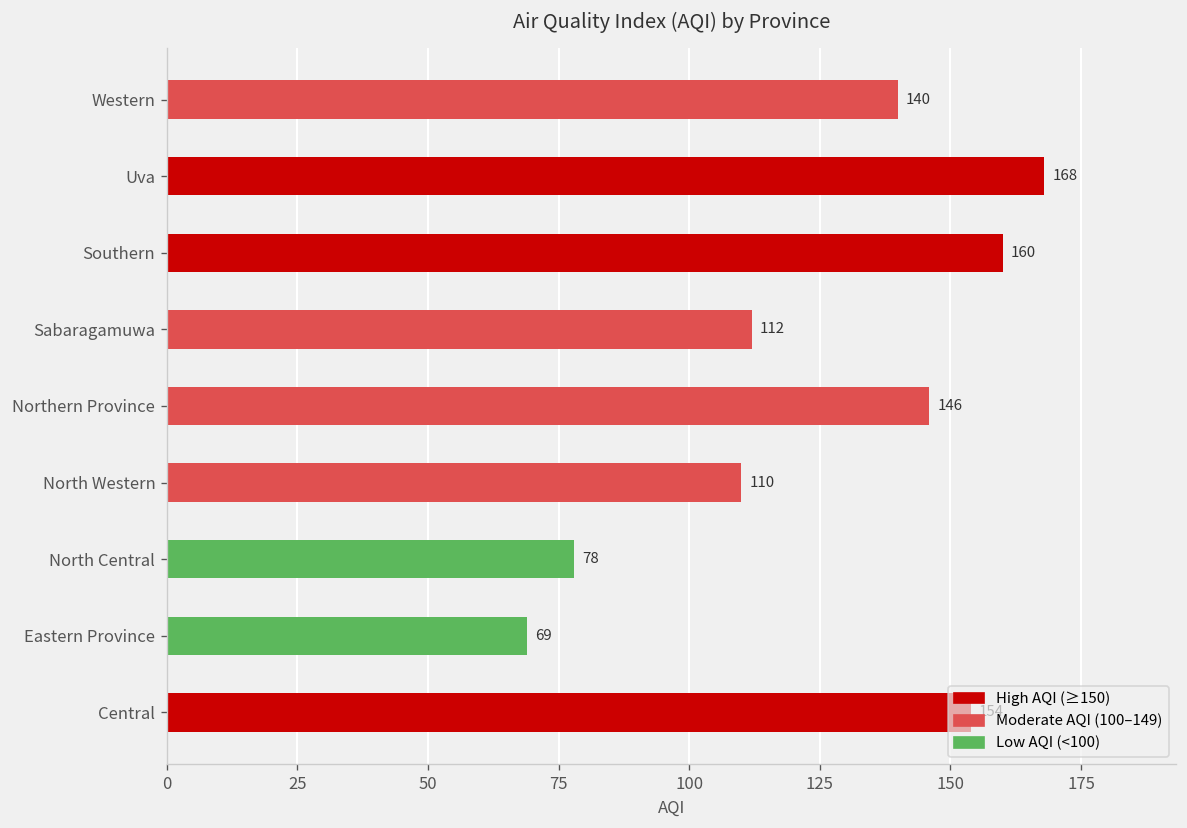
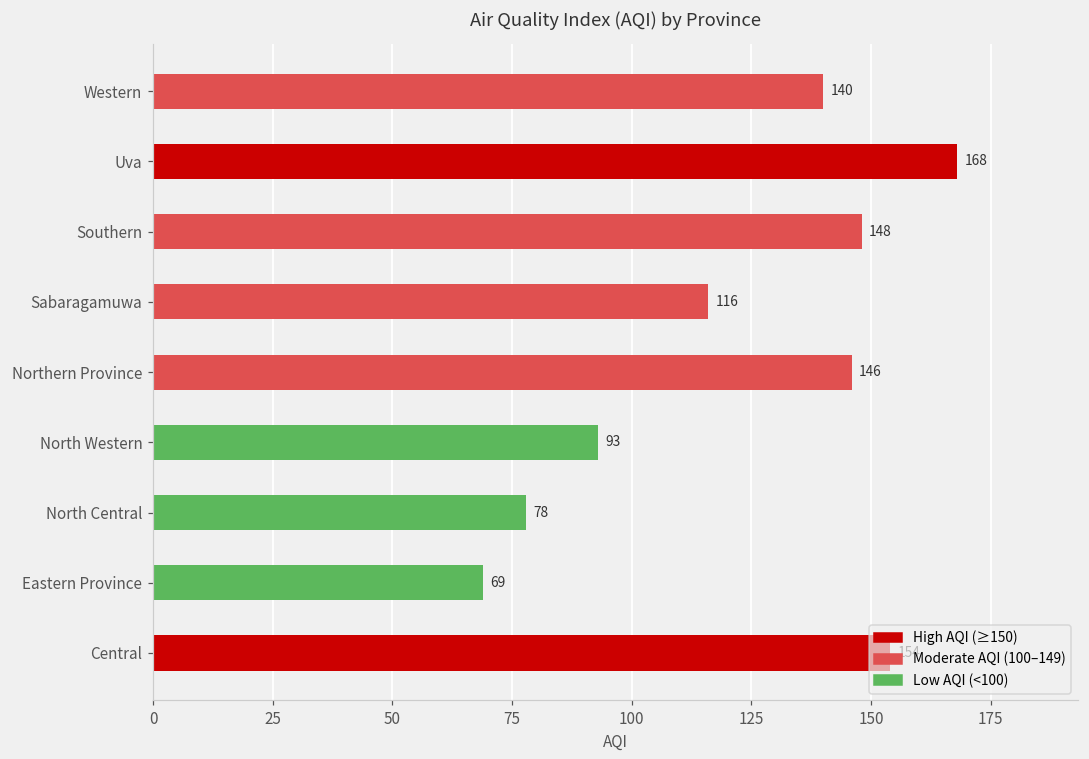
Southern: 160 -> 148
Sabaragamuwa: 112 -> 116
North Western: 110 -> 93
